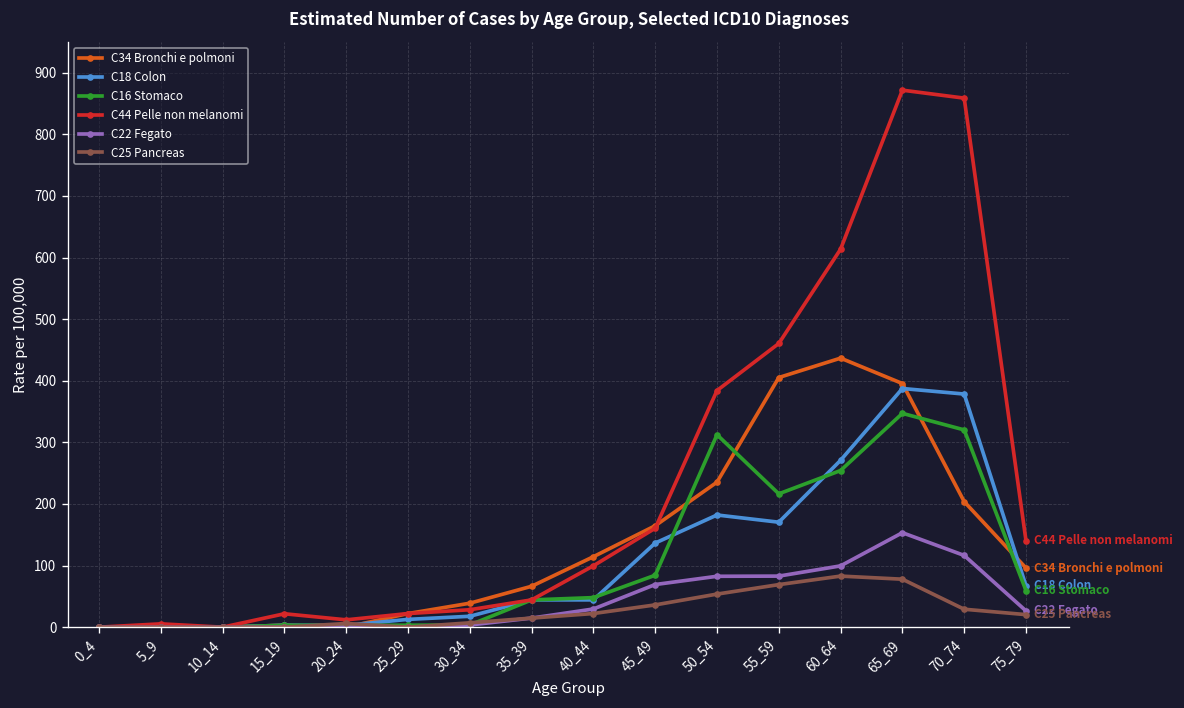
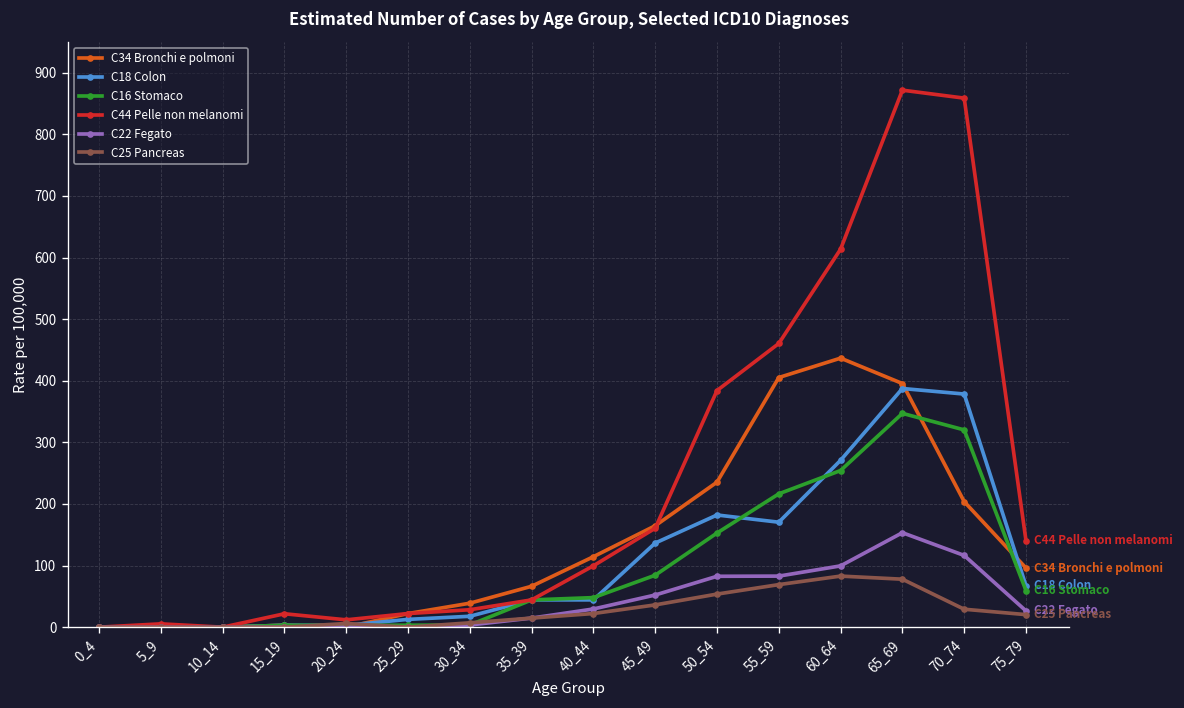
C22 Fegato, 45_49: 70 -> 50
C16 Stomaco, 50_54: 310 -> 150
